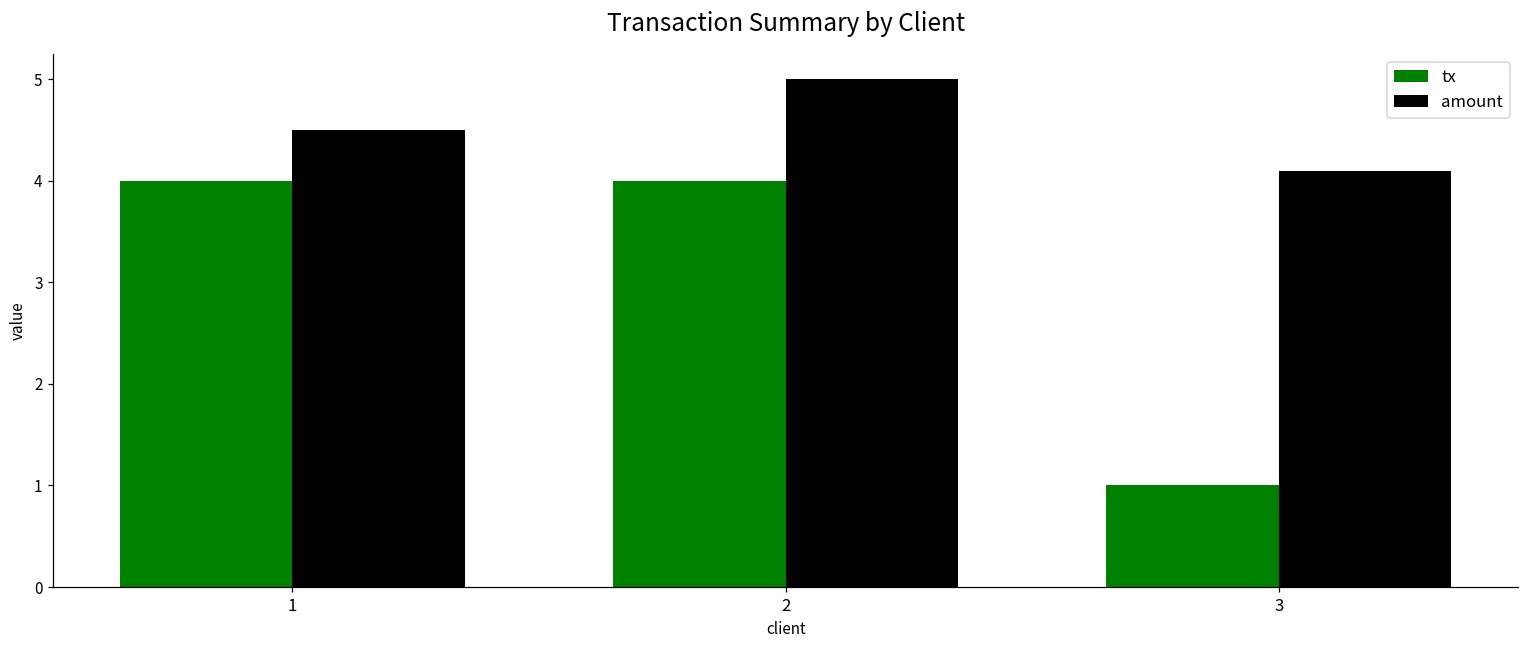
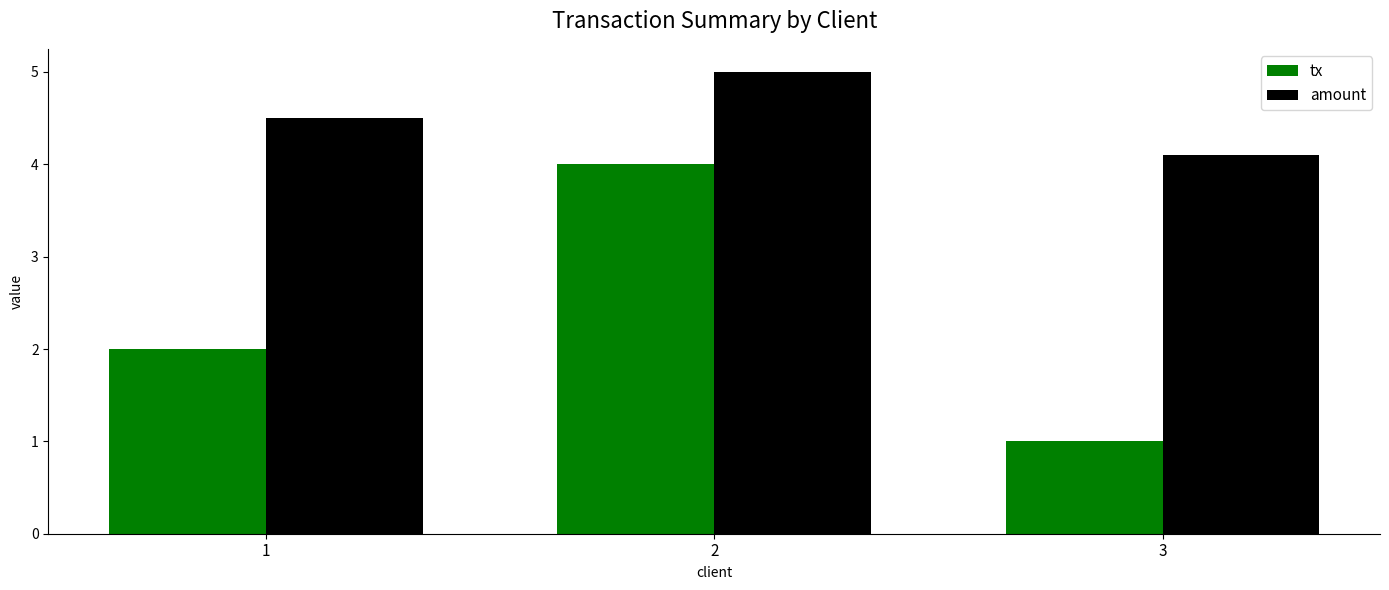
tx, 1: 4 -> 2
